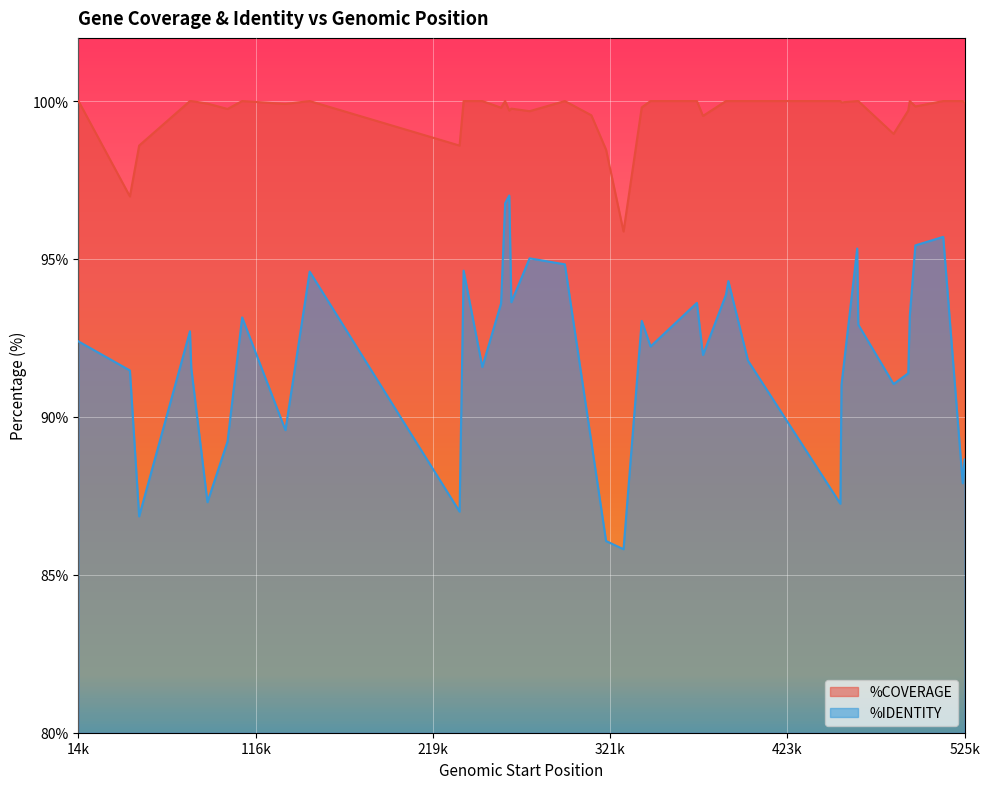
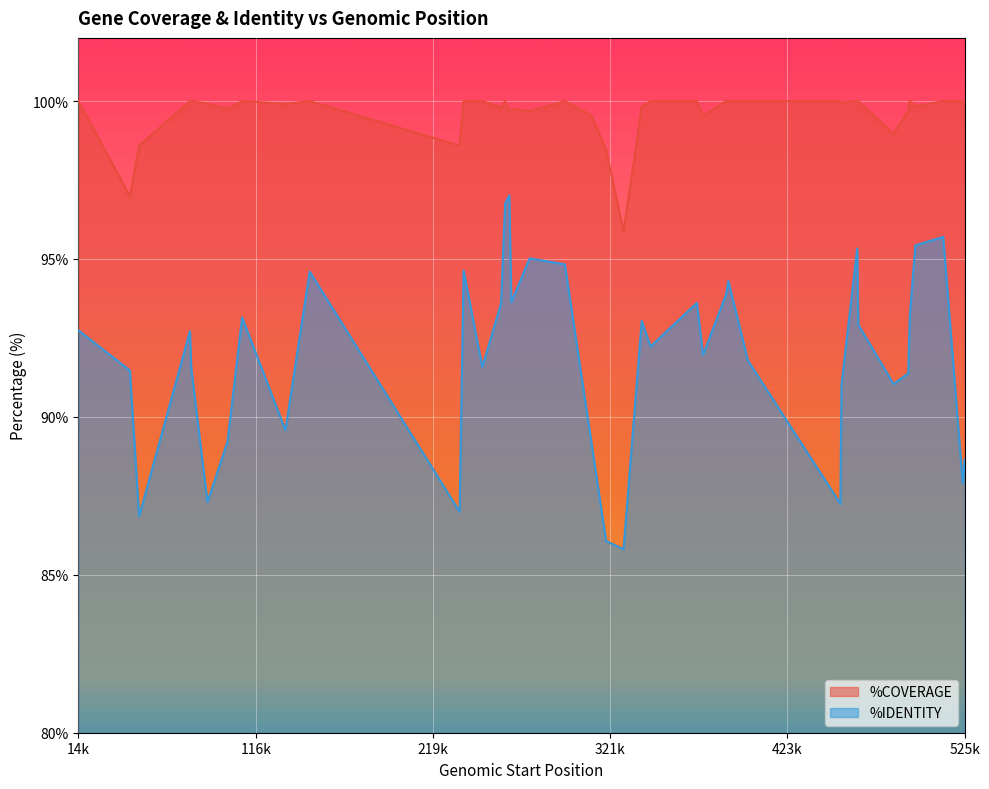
%IDENTITY, 14k: 92.4% -> 92.7%
